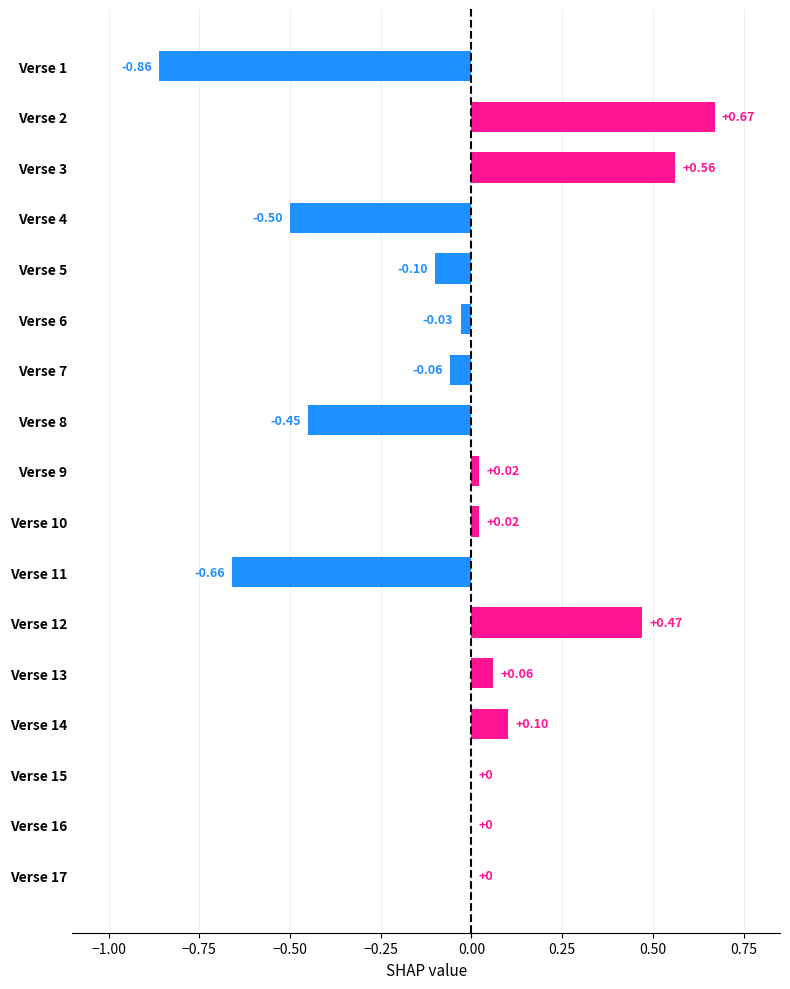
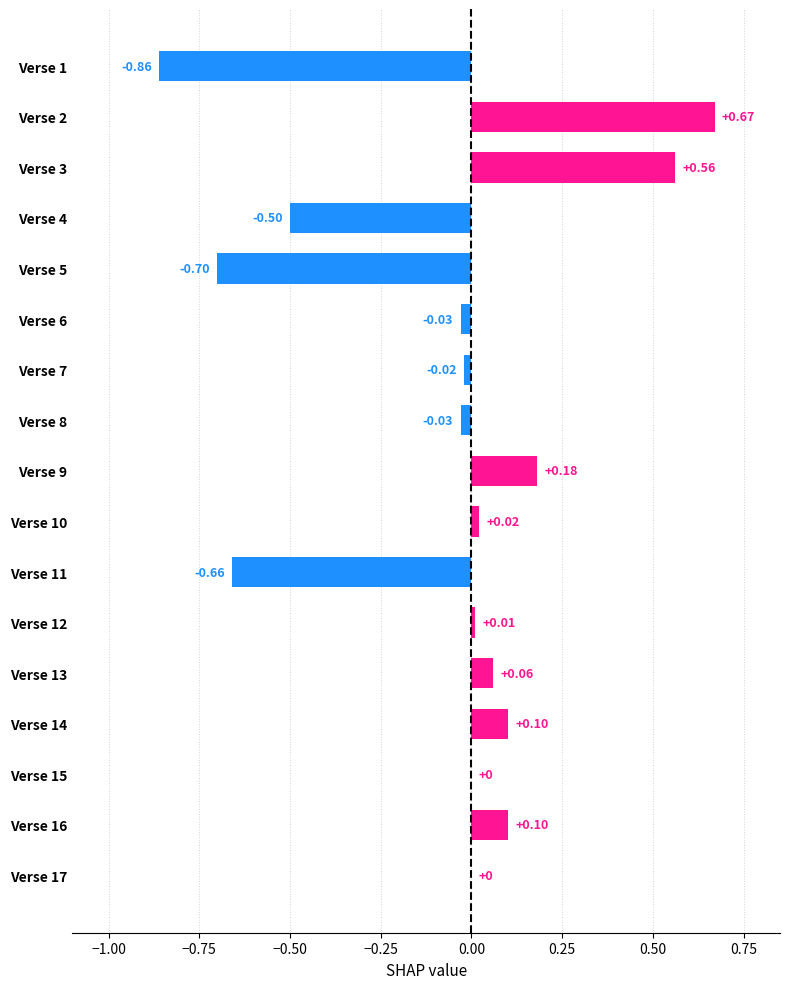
Verse 5: -0.10 -> -0.70
Verse 7: -0.06 -> -0.02
Verse 8: -0.45 -> -0.03
Verse 9: +0.02 -> +0.18
Verse 12: +0.47 -> +0.01
Verse 16: +0 -> +0.10
